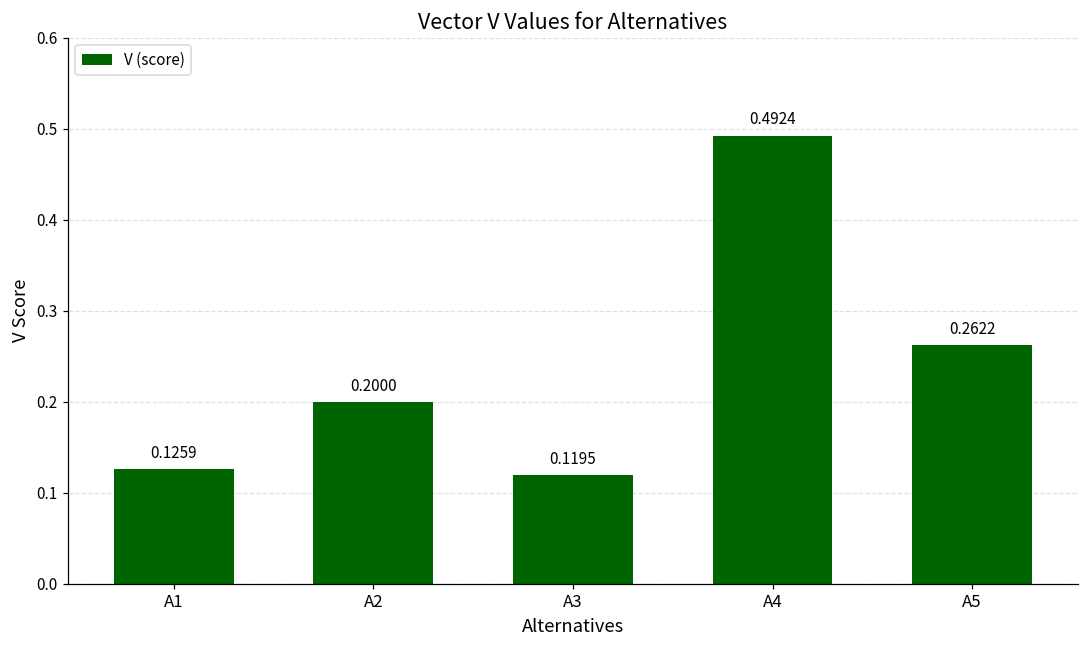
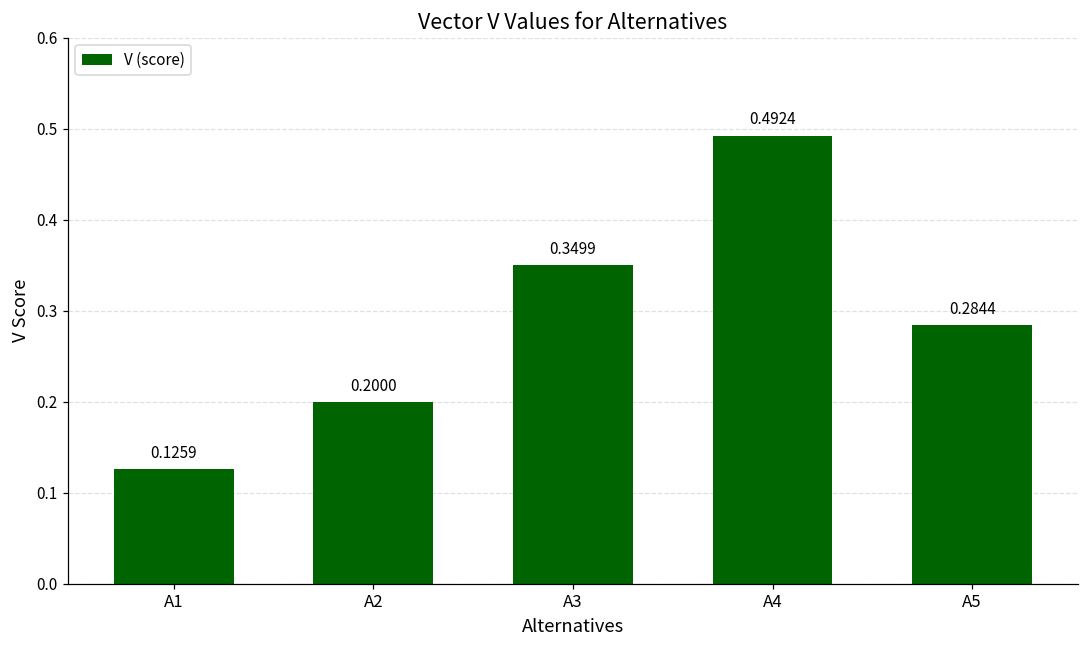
A3: 0.1195 -> 0.3499
A5: 0.2622 -> 0.2844
